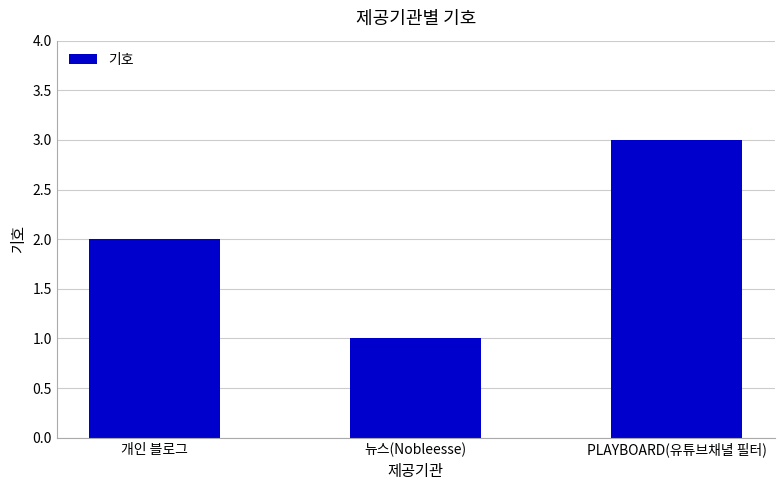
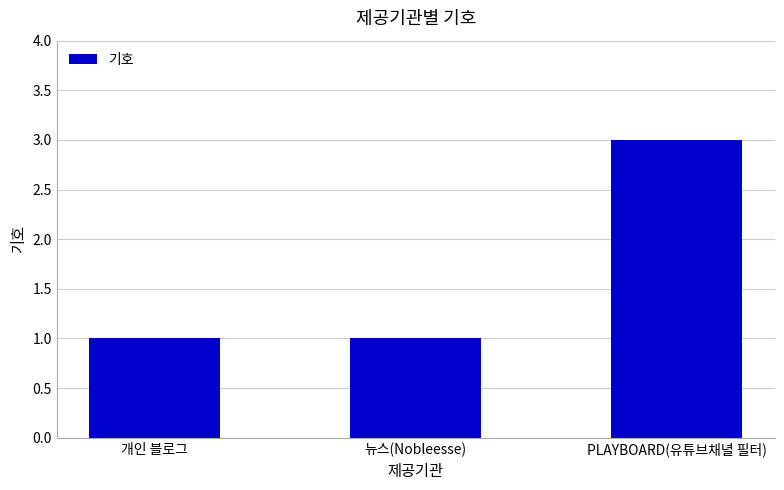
개인 블로그: 2 -> 1
